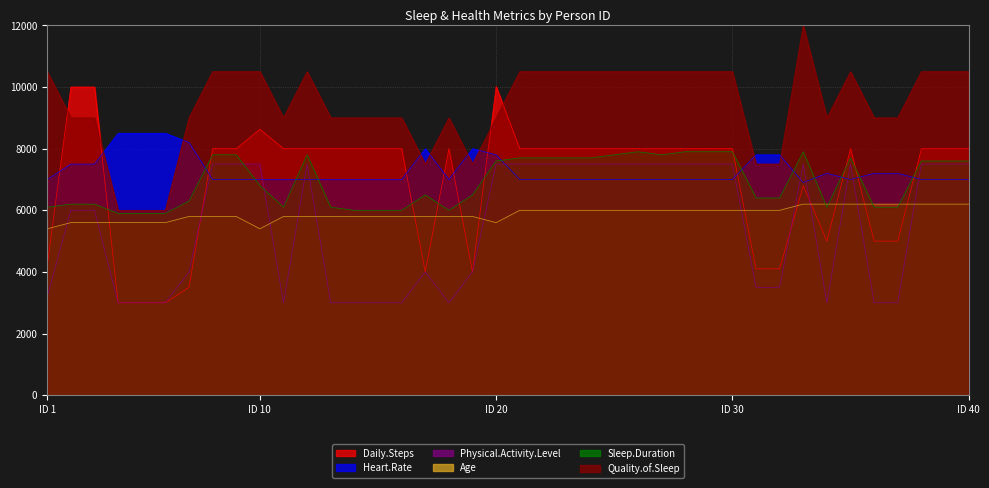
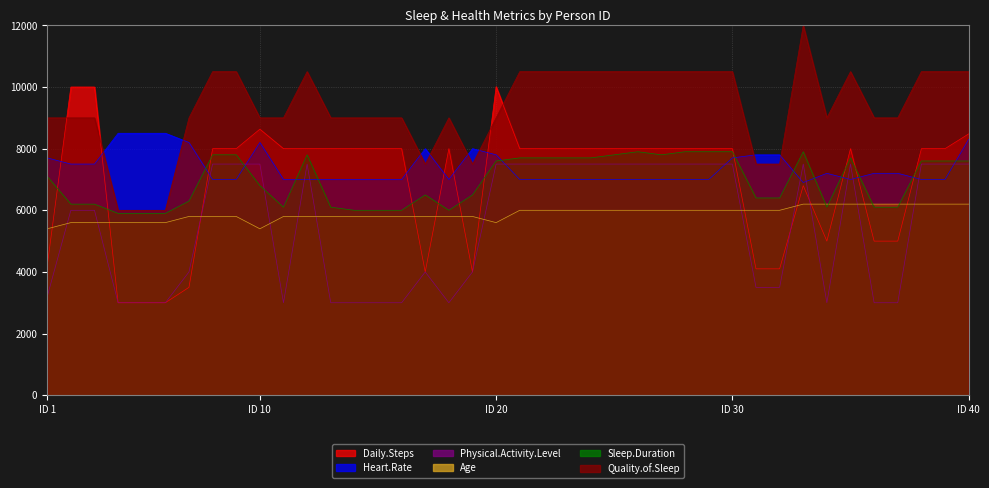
Heart.Rate, ID 1: 7000 -> 7700
Sleep.Duration, ID 1: 6100 -> 7100
Quality.of.Sleep, ID 1: 10500 -> 9000
Heart.Rate, ID 10: 7000 -> 8200
Quality.of.Sleep, ID 10: 10500 -> 9000
Heart.Rate, ID 30: 7000 -> 7700
Daily.Steps, ID 40: 8000 -> 8500
Heart.Rate, ID 40: 7000 -> 8300
